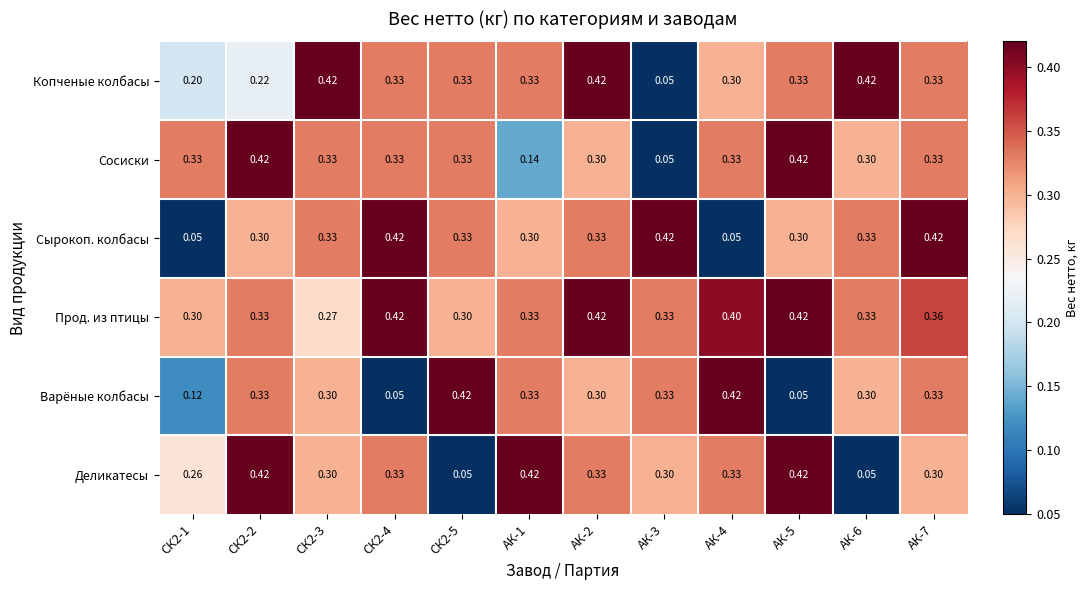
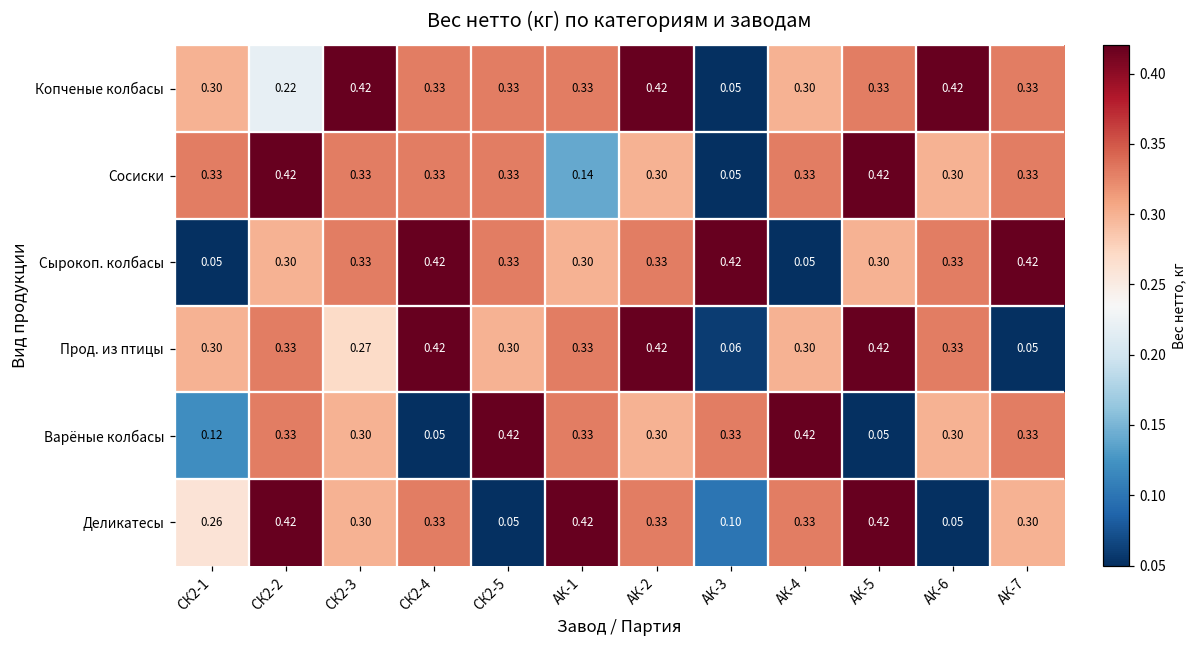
Копченые колбасы, СК2-1: 0.20 -> 0.30
Прод. из птицы, АК-3: 0.33 -> 0.06
Прод. из птицы, АК-4: 0.40 -> 0.30
Прод. из птицы, АК-7: 0.36 -> 0.05
Деликатесы, АК-3: 0.30 -> 0.10
